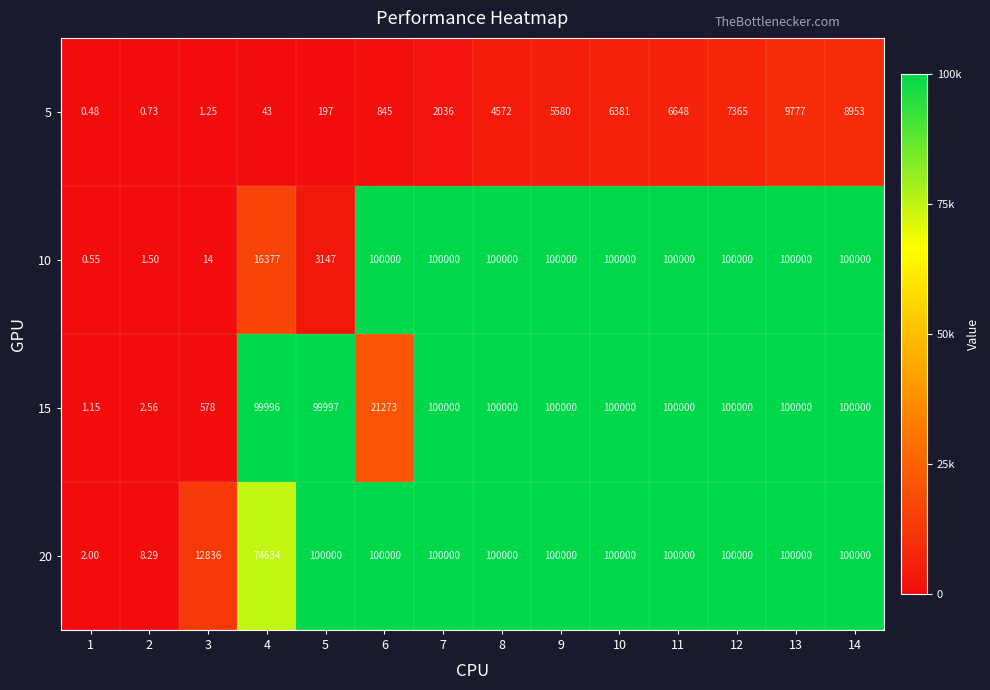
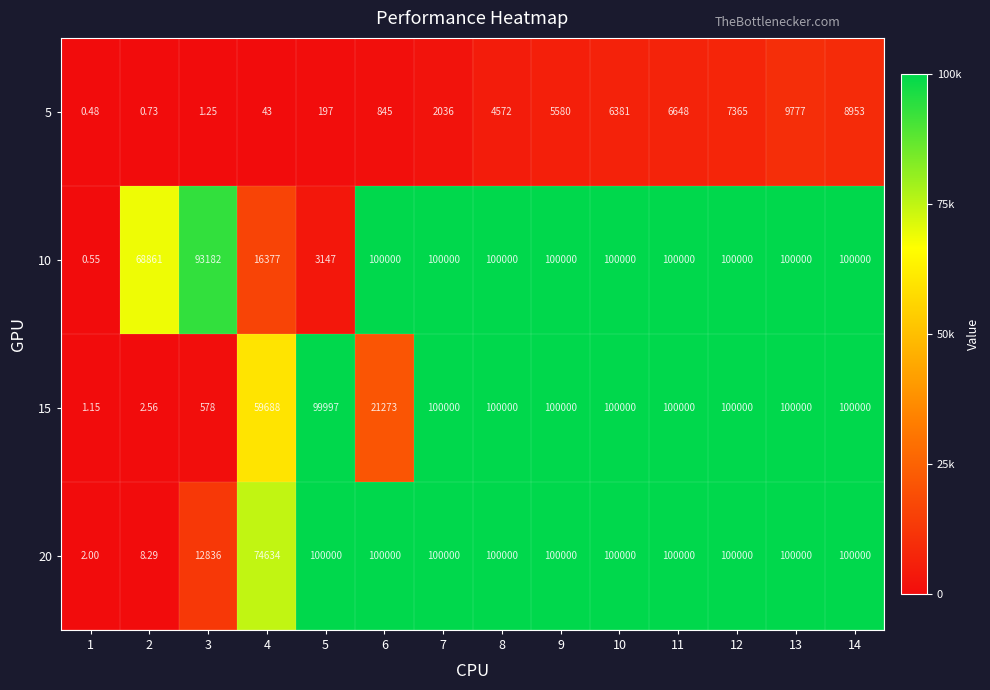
10, 2: 1.50 -> 68861
10, 3: 14 -> 93182
15, 4: 99996 -> 59688
